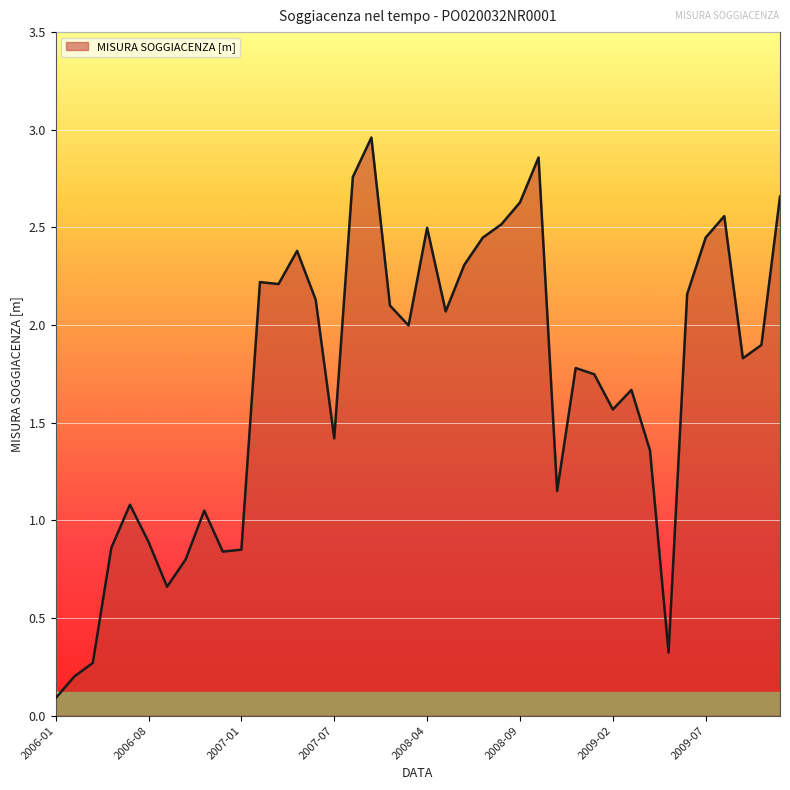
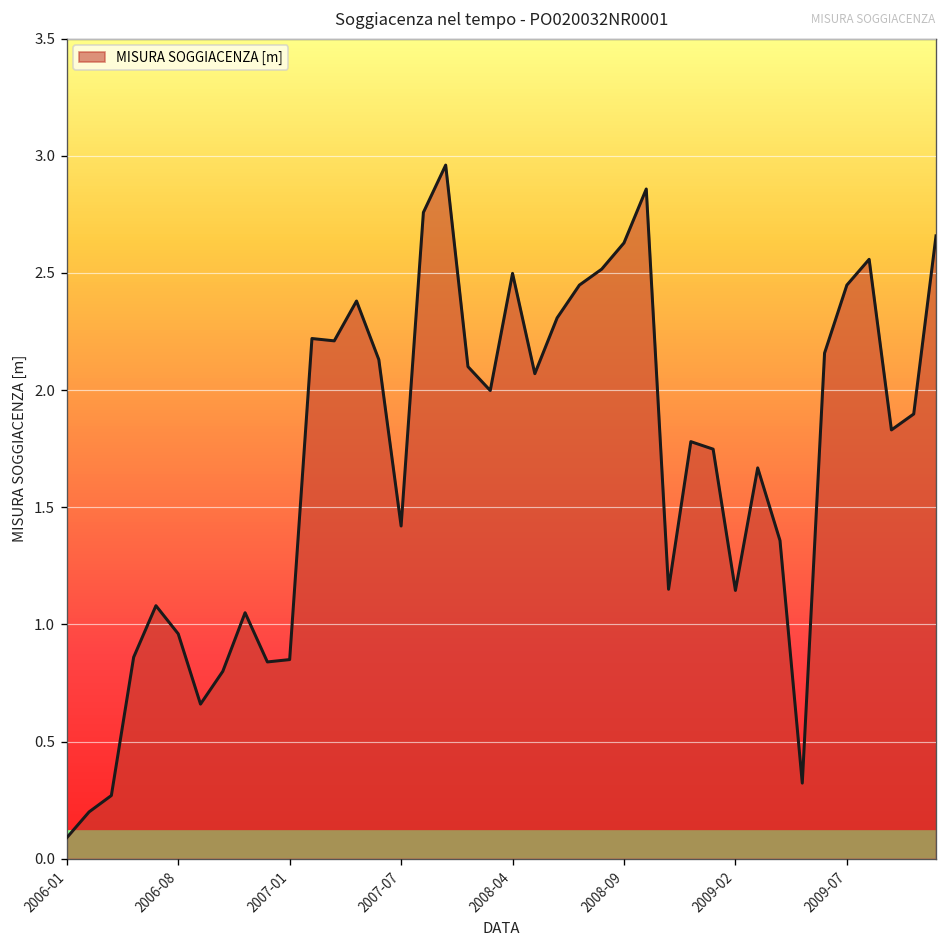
2006-08: 0.89 -> 0.96
2009-02: 1.57 -> 1.15
